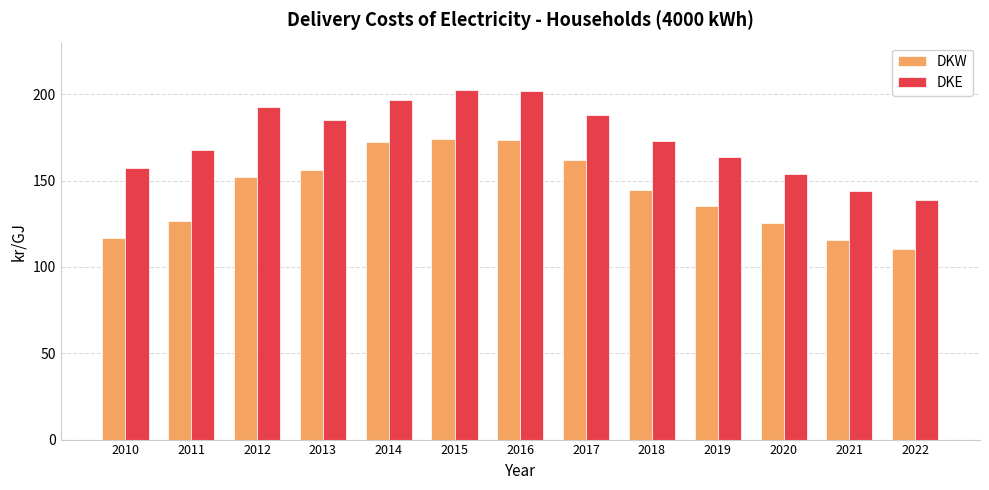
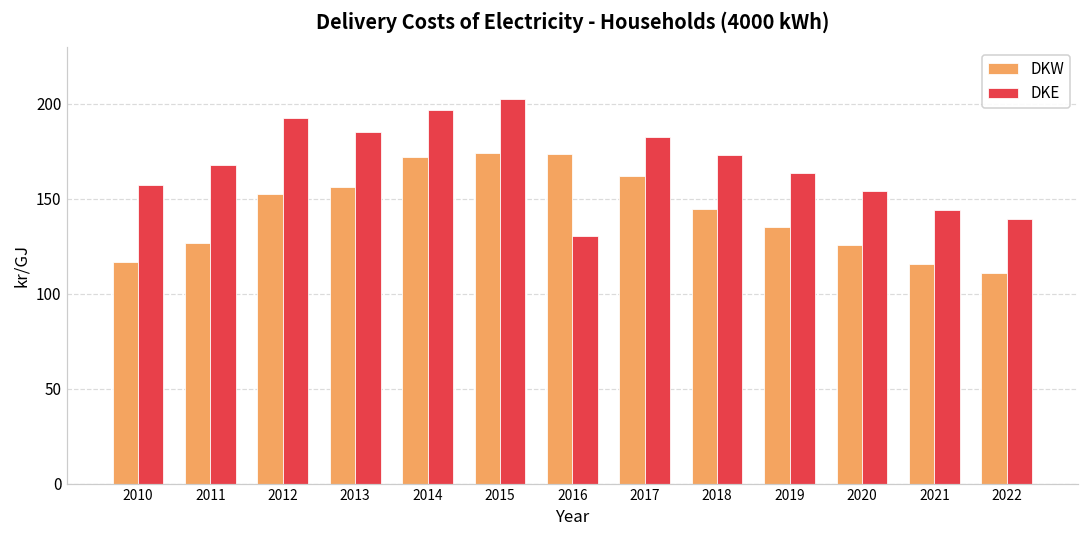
DKE, 2016: 202 -> 131
DKE, 2017: 188 -> 183
